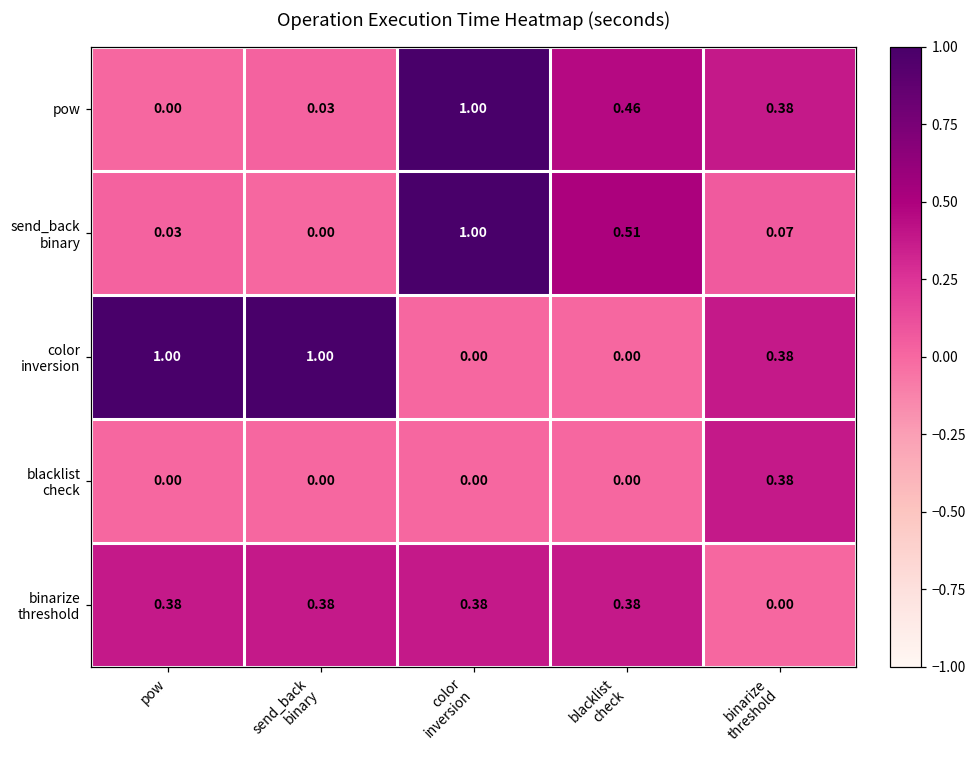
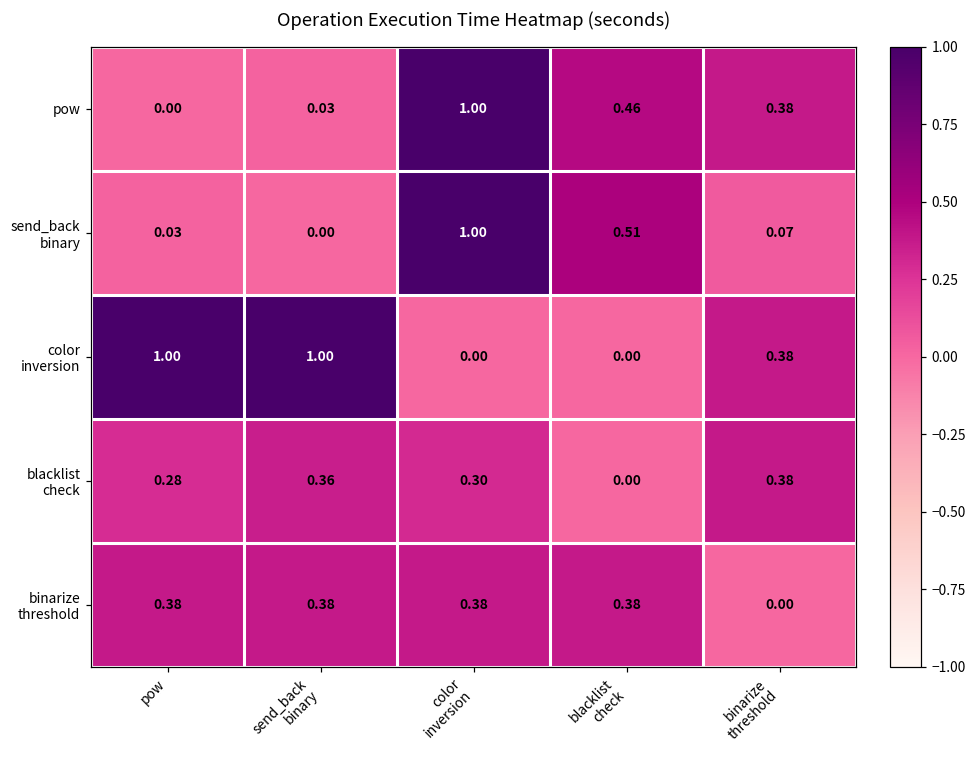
blacklist check, pow: 0.00 -> 0.28
blacklist check, send_back binary: 0.00 -> 0.36
blacklist check, color inversion: 0.00 -> 0.30
